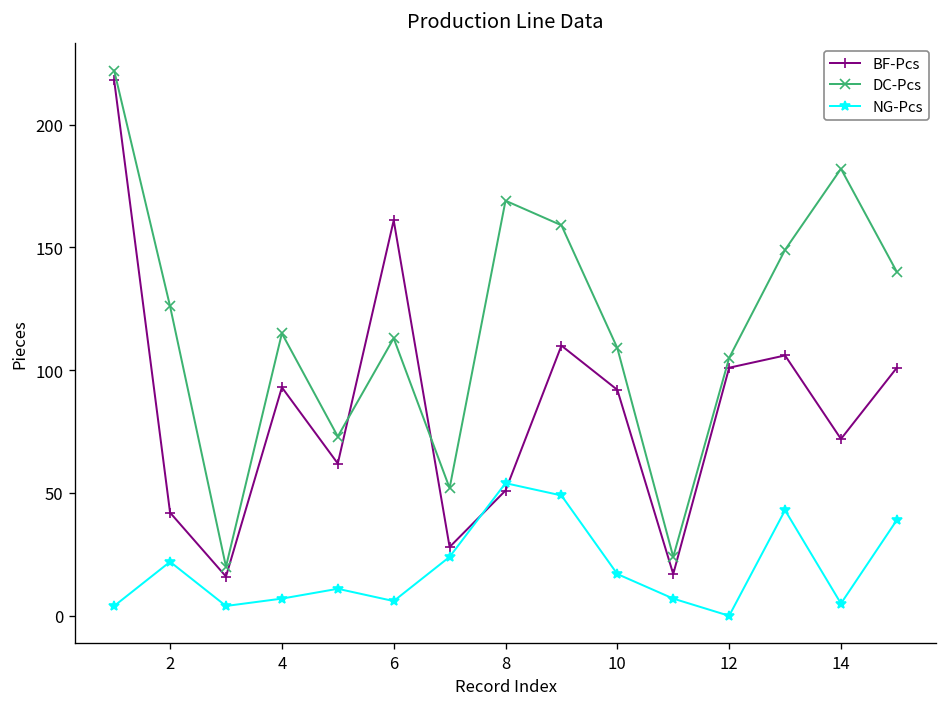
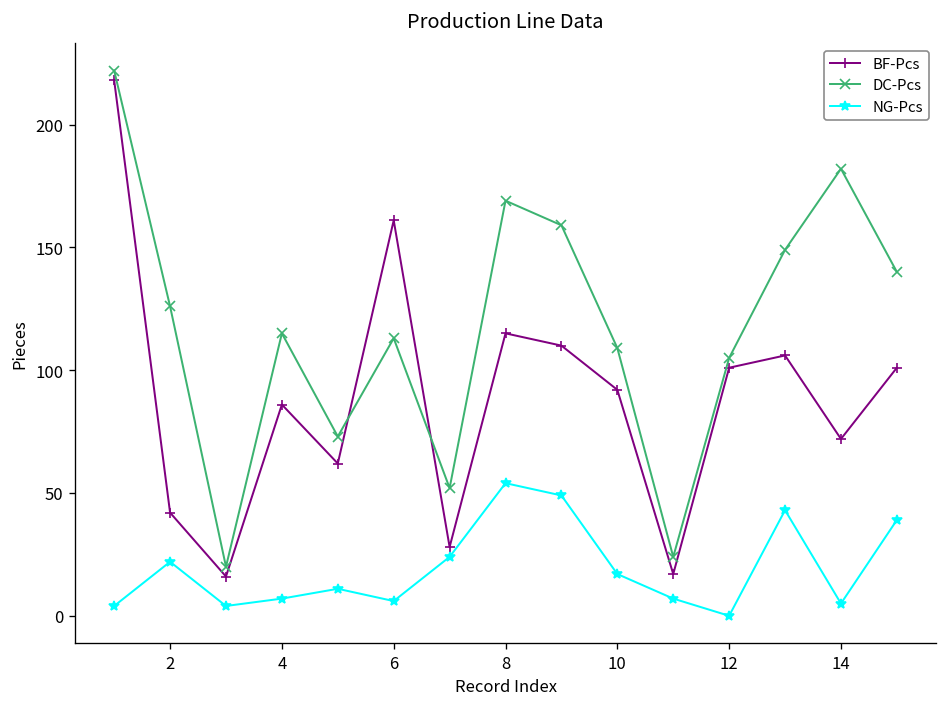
BF-Pcs, 4: 93 -> 86
BF-Pcs, 8: 51 -> 115
